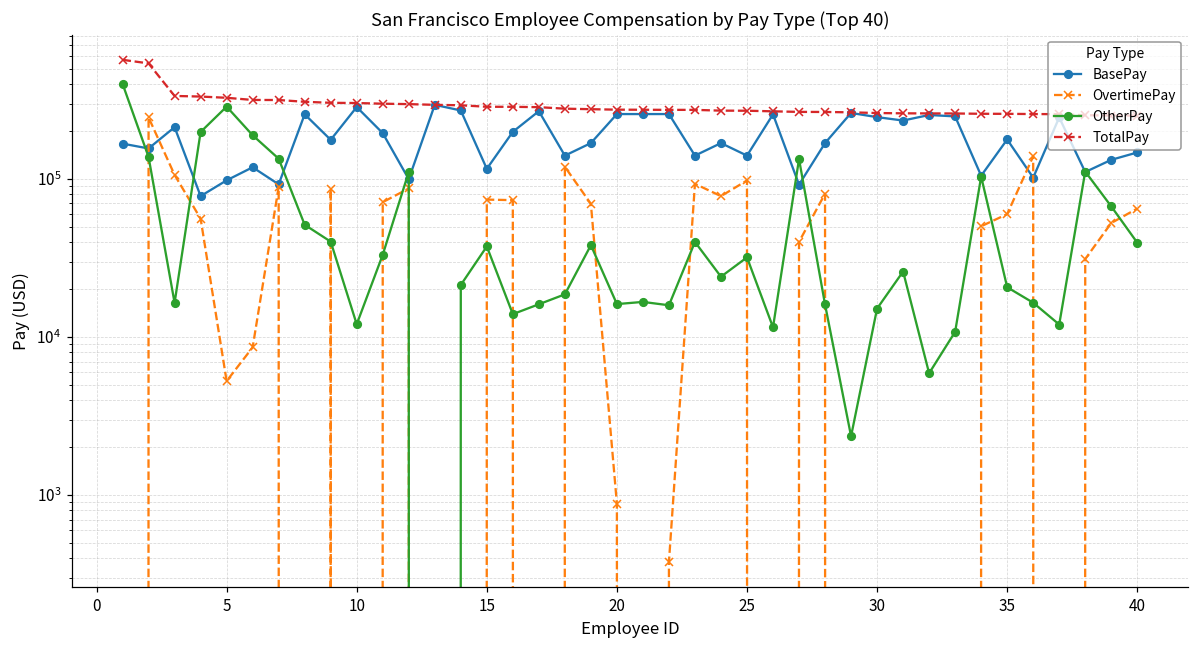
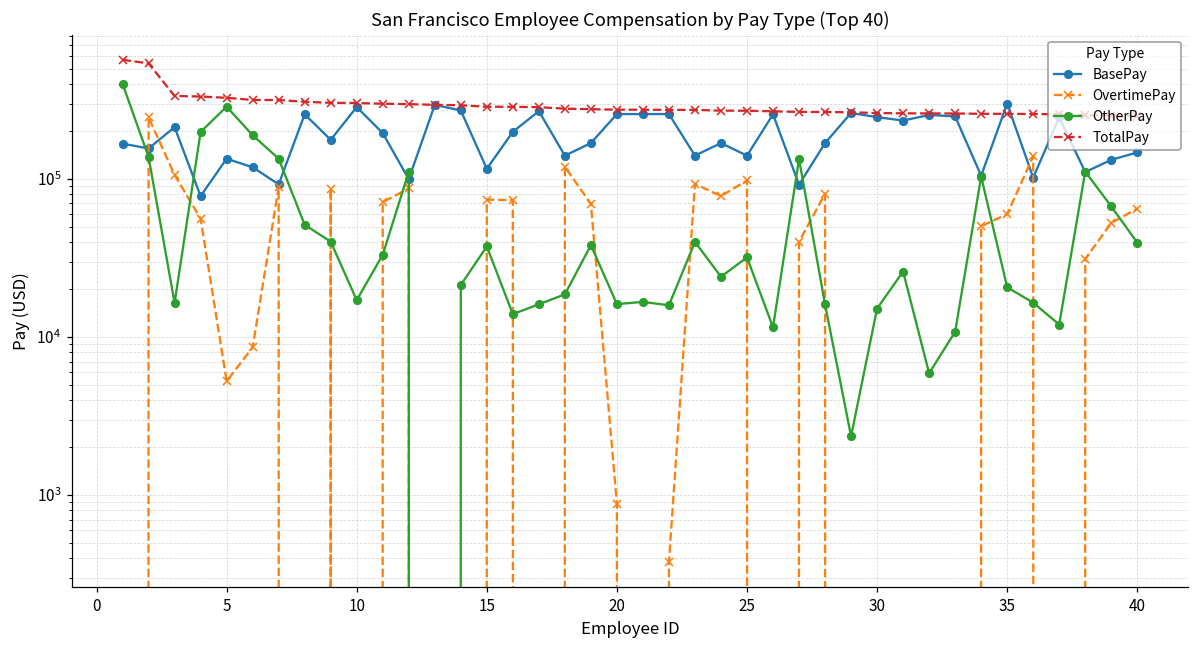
BasePay, 5: 100000 -> 130000
OtherPay, 10: 12000 -> 17000
BasePay, 35: 180000 -> 300000
